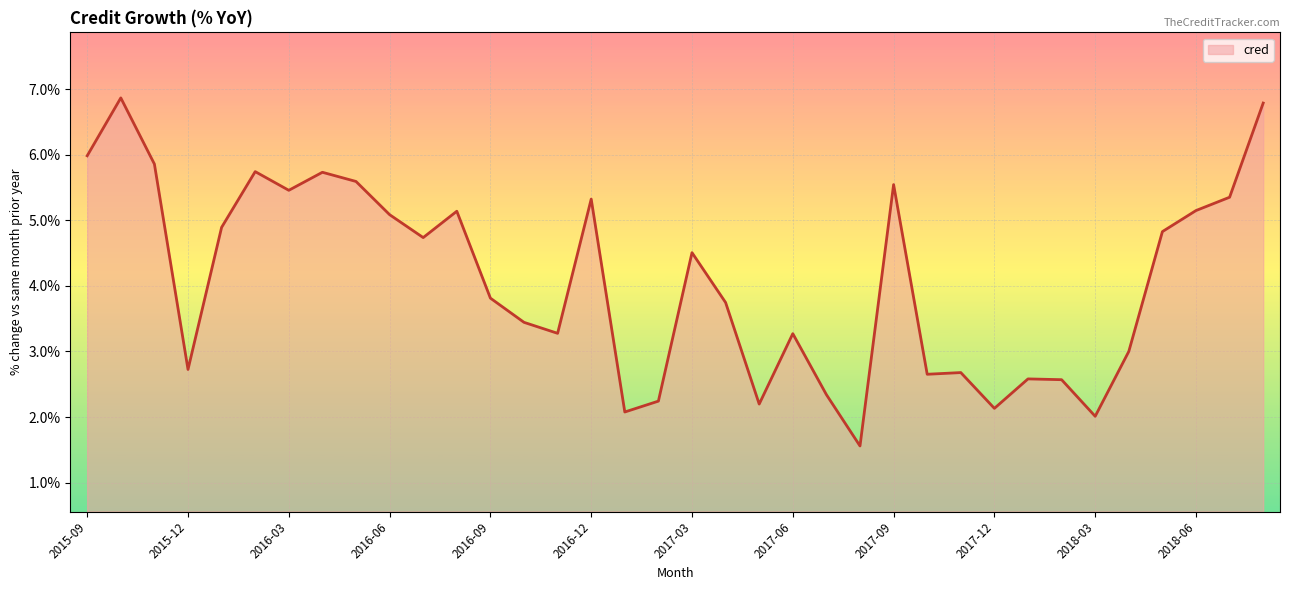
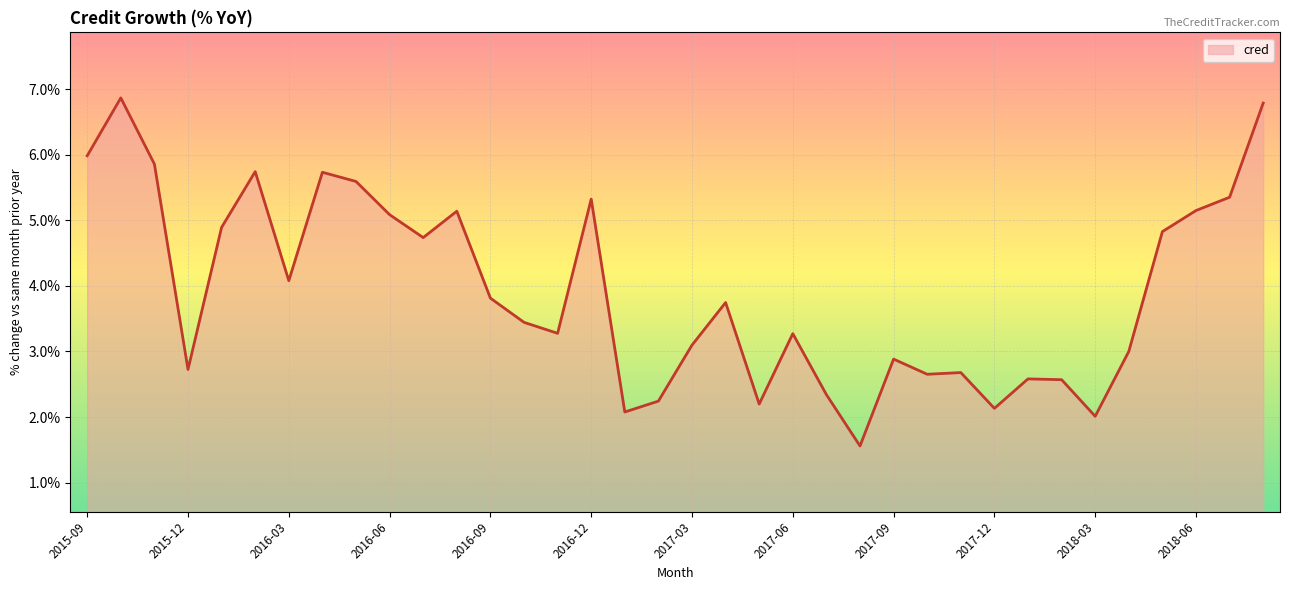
2016-03: 5.5% -> 4.1%
2017-03: 4.5% -> 3.1%
2017-09: 5.5% -> 2.9%
